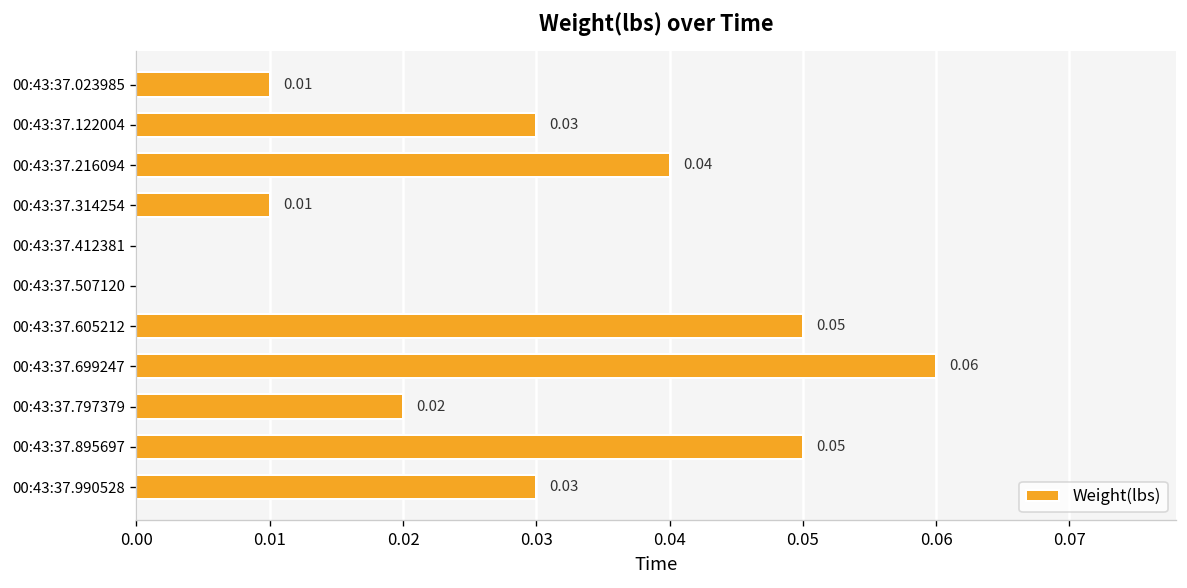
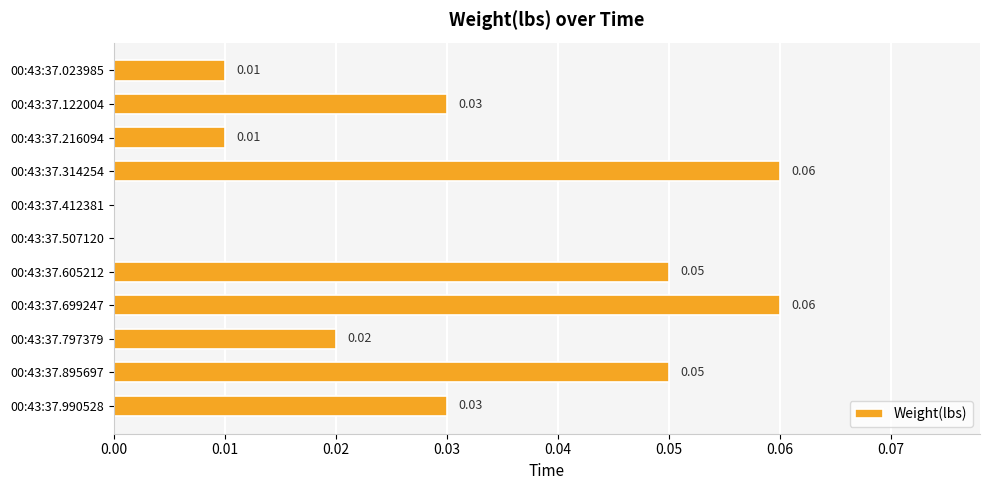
00:43:37.216094: 0.04 -> 0.01
00:43:37.314254: 0.01 -> 0.06
